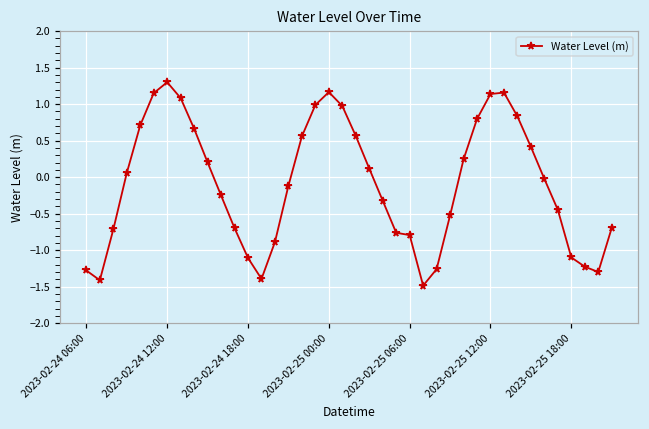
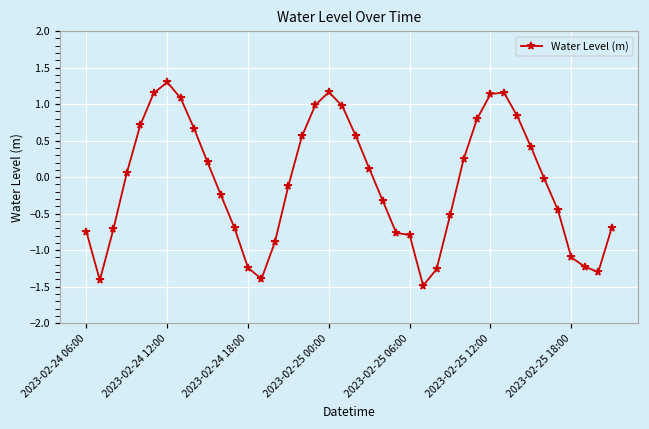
2023-02-24 06:00: -1.3 -> -0.7
2023-02-24 18:00: -1.1 -> -1.2
